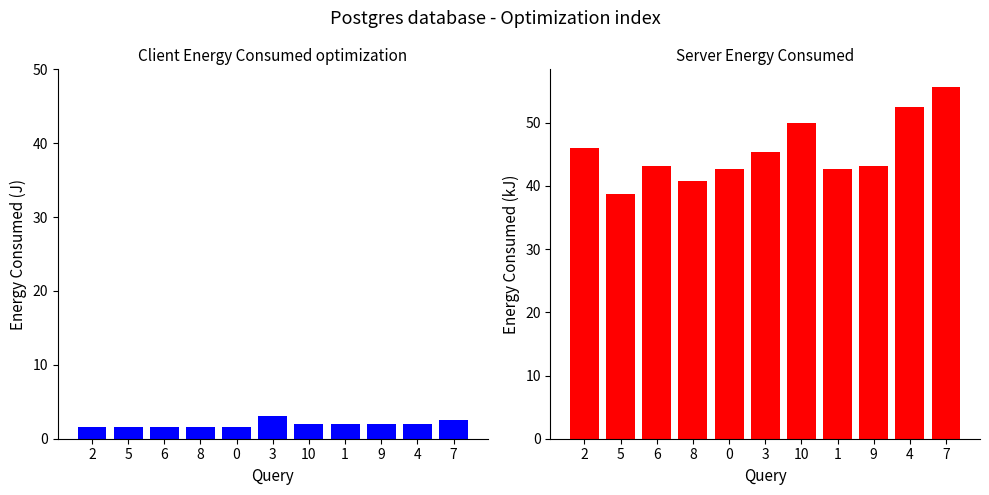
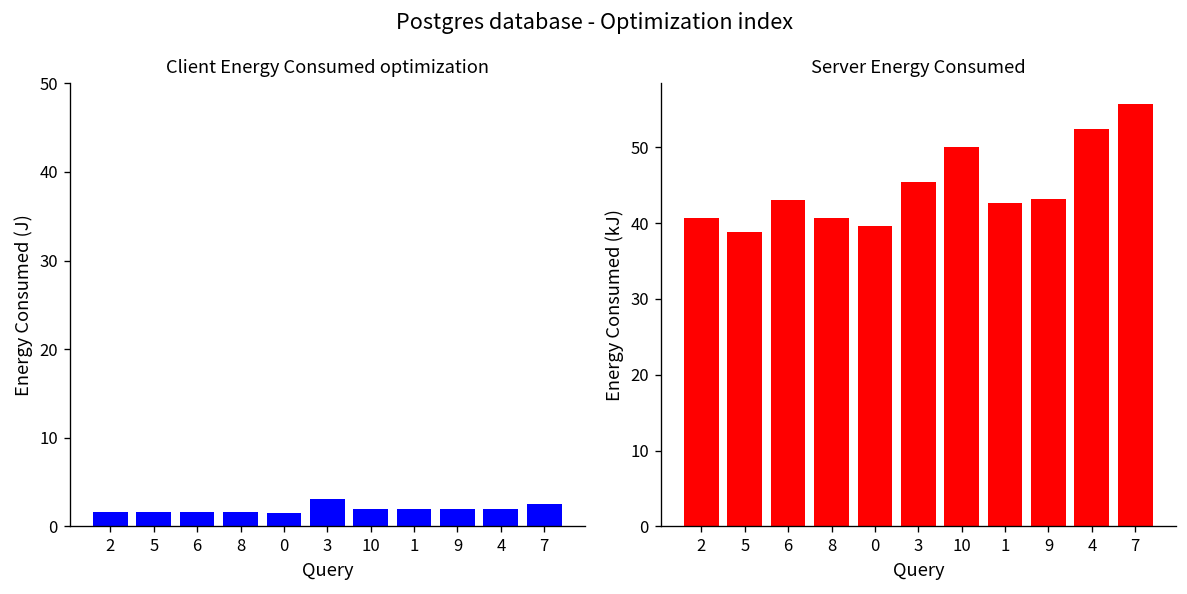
Server Energy Consumed, 2: 46 -> 41
Server Energy Consumed, 0: 43 -> 40
